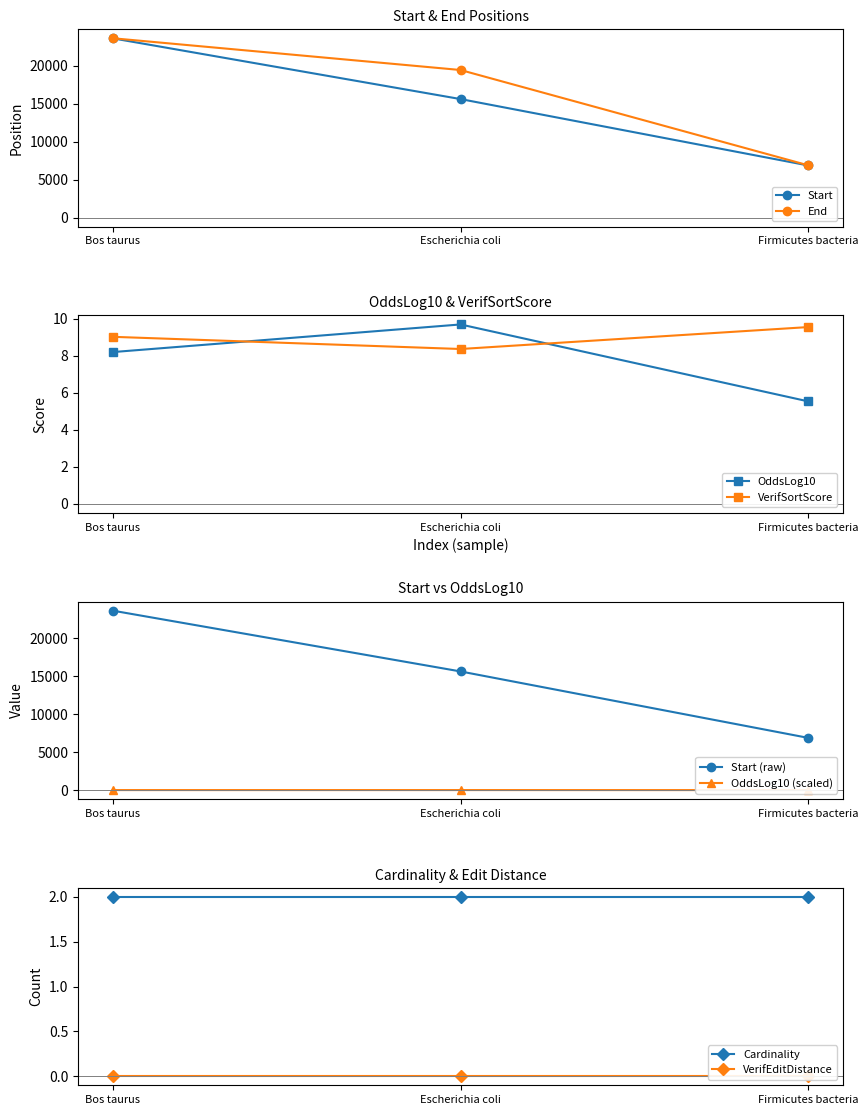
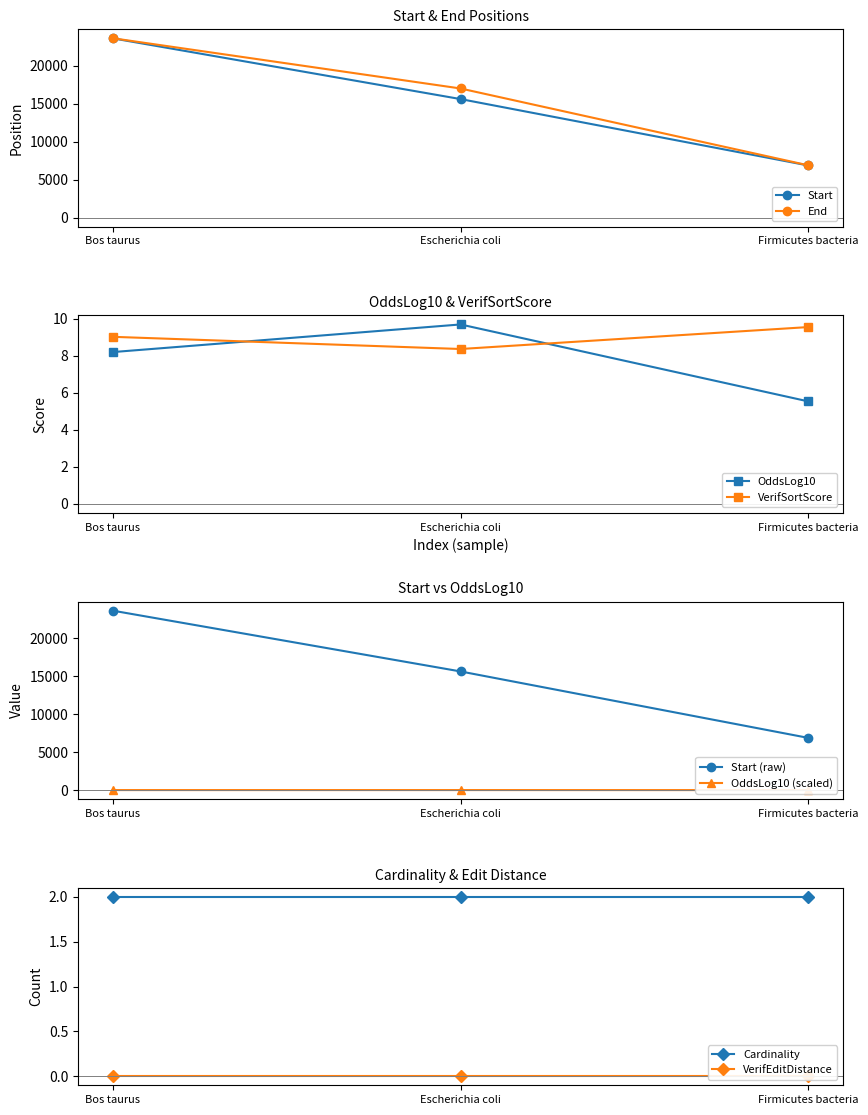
Start & End Positions, End, Escherichia coli: 19000 -> 17000
